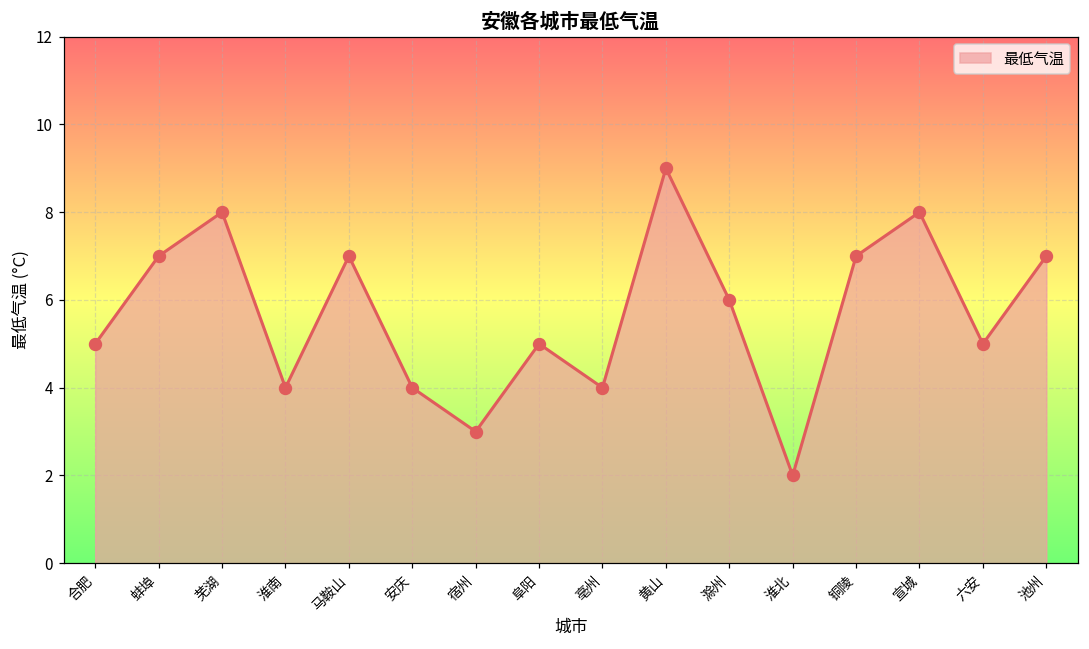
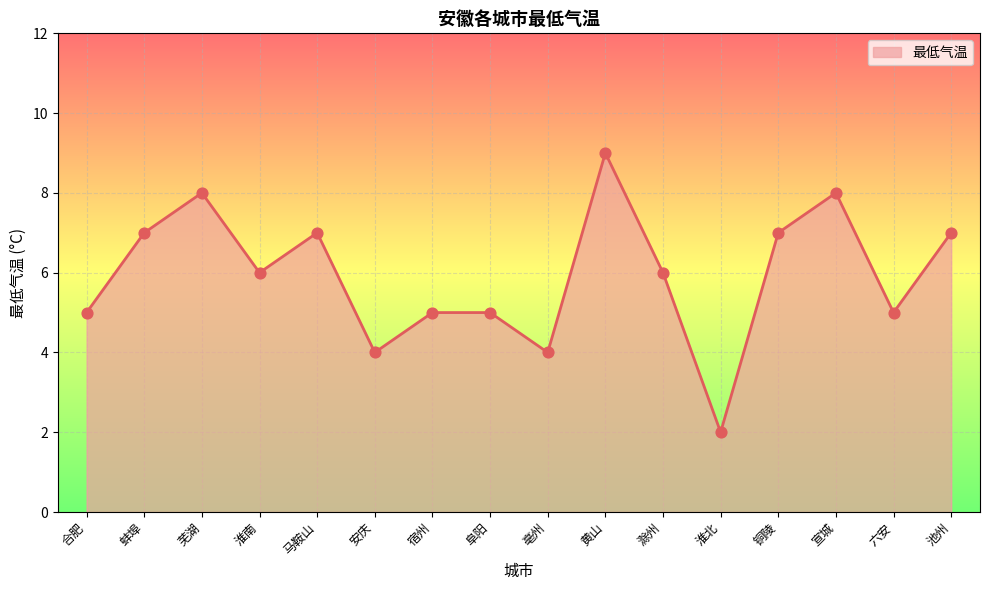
淮南: 4 -> 6
宿州: 3 -> 5
